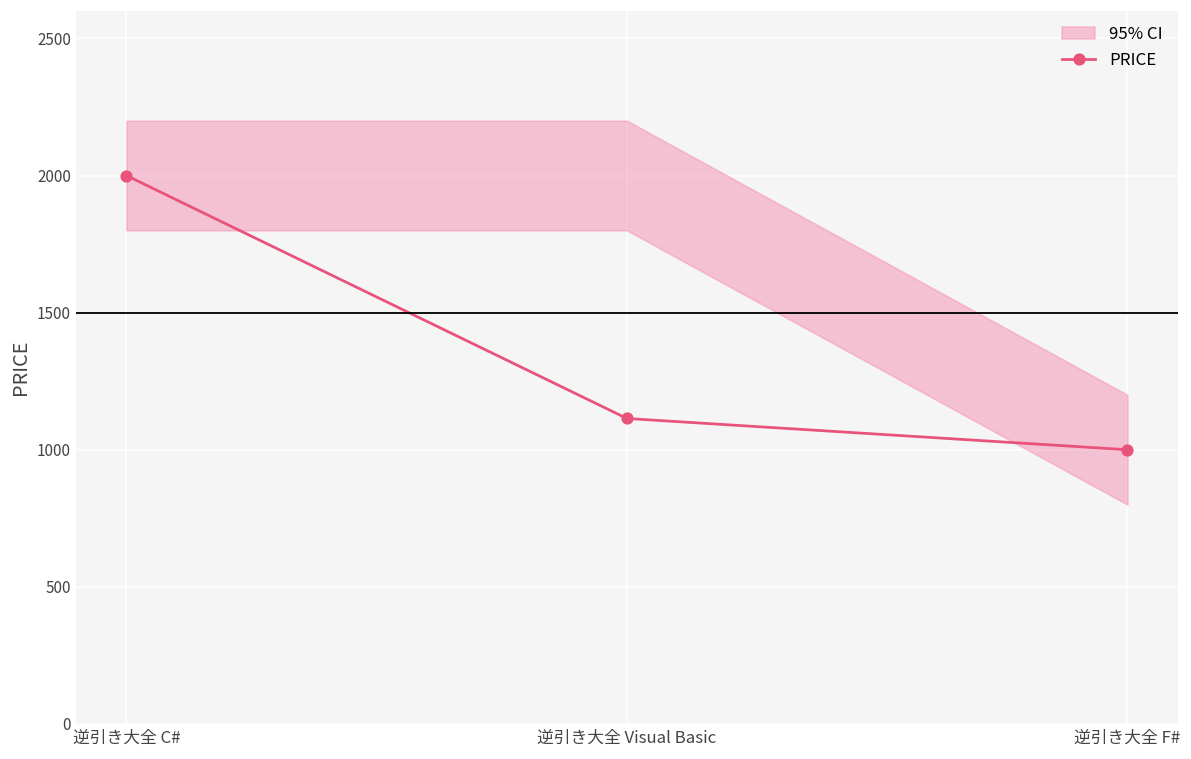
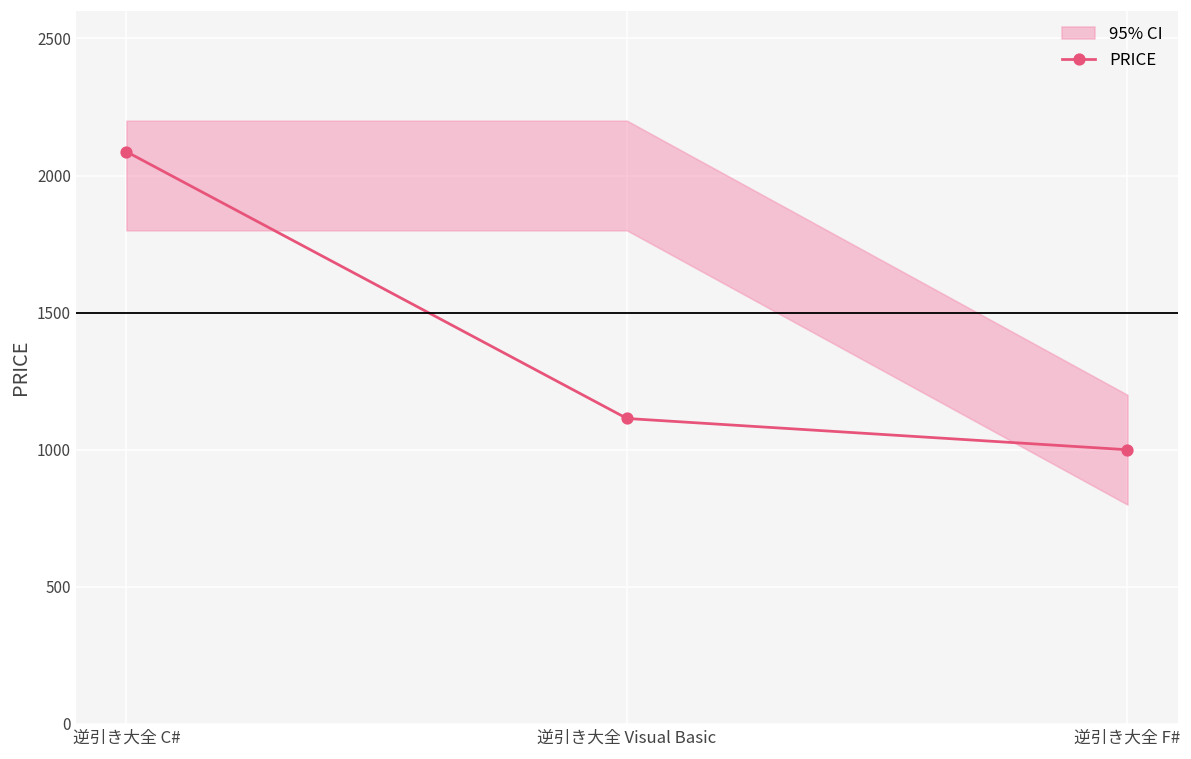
PRICE, 逆引き大全 C#: 2000 -> 2090
